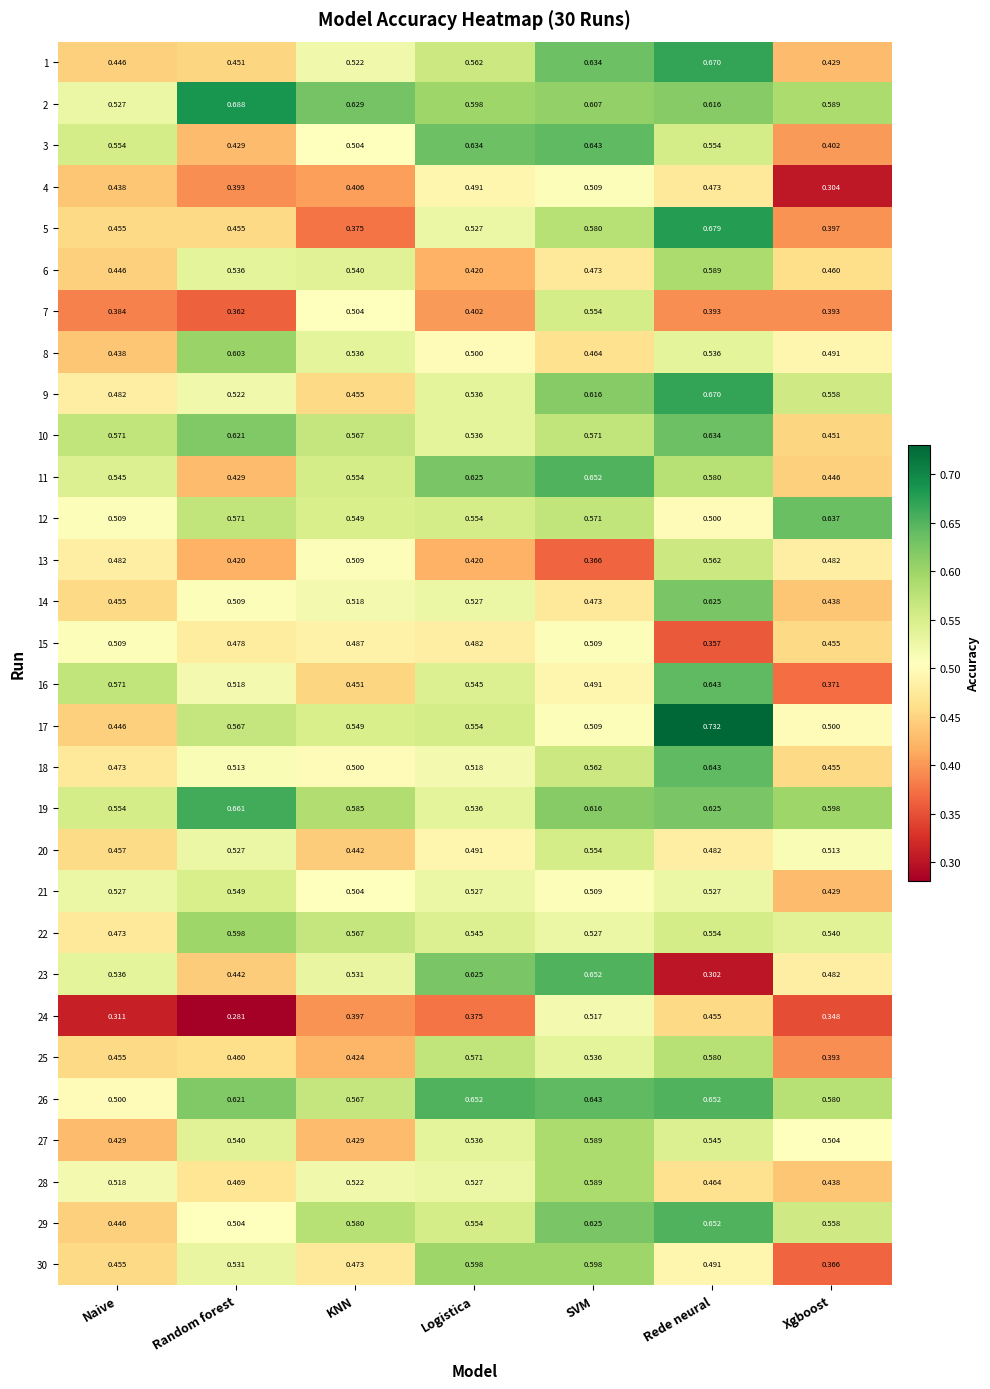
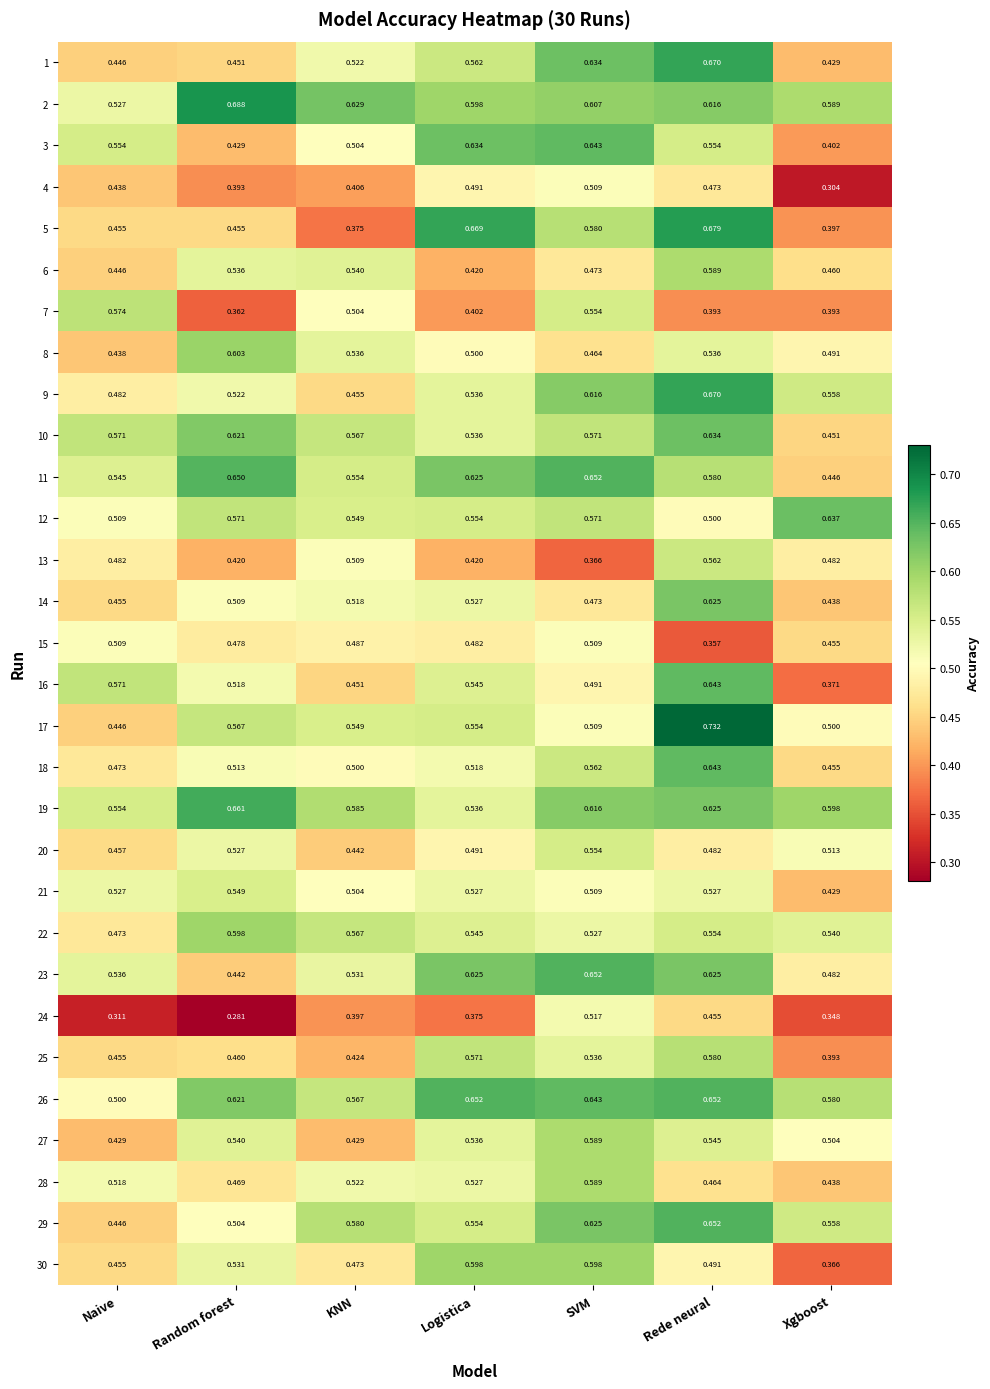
5, Logistica: 0.527 -> 0.669
7, Naive: 0.384 -> 0.574
11, Random forest: 0.429 -> 0.650
23, Rede neural: 0.302 -> 0.625
